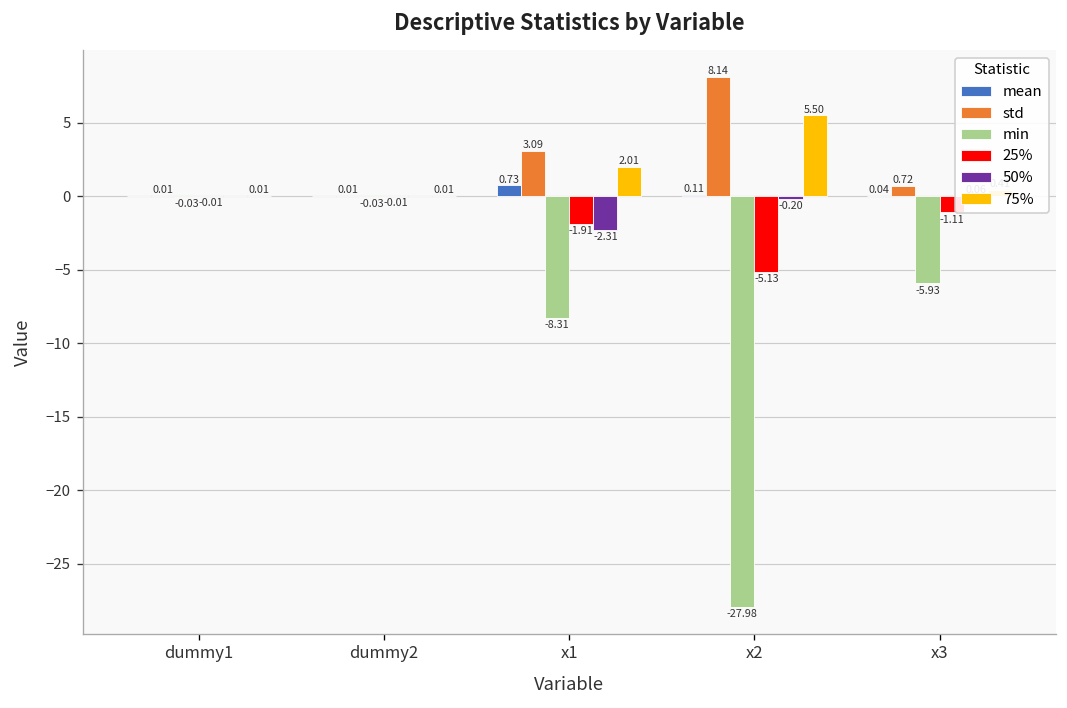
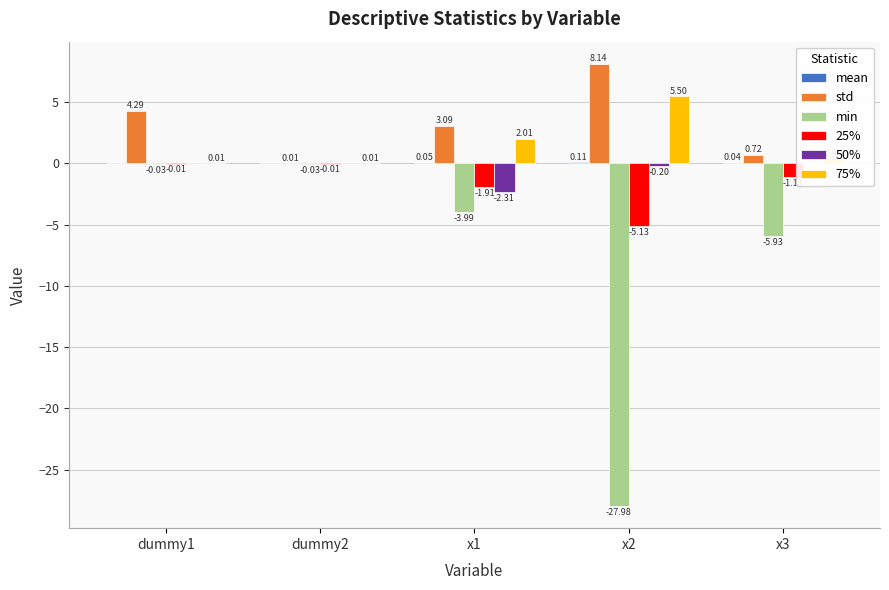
std, dummy1: 0.01 -> 4.29
mean, x1: 0.73 -> 0.05
min, x1: -8.31 -> -3.99
